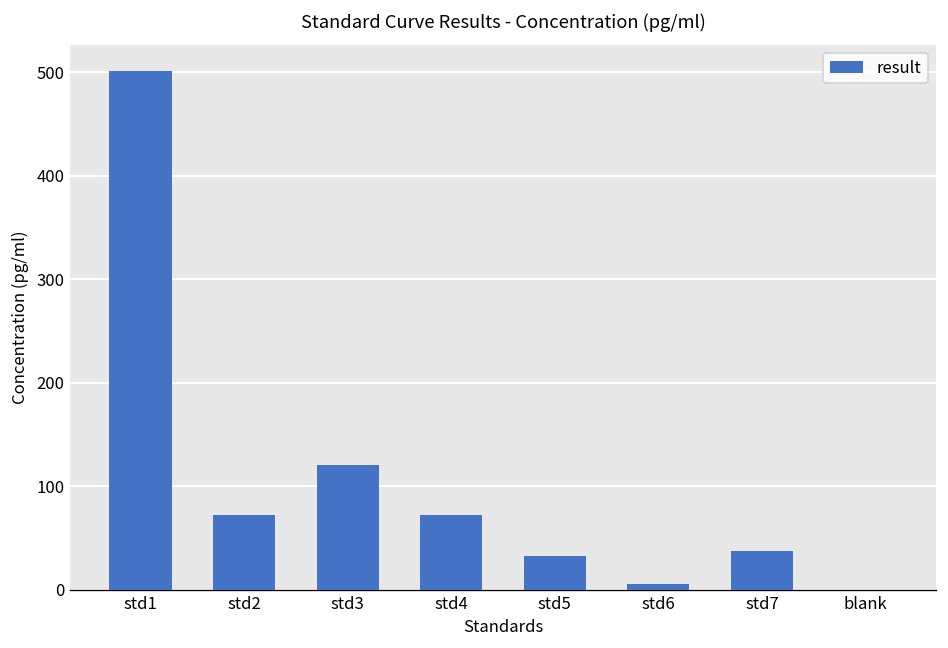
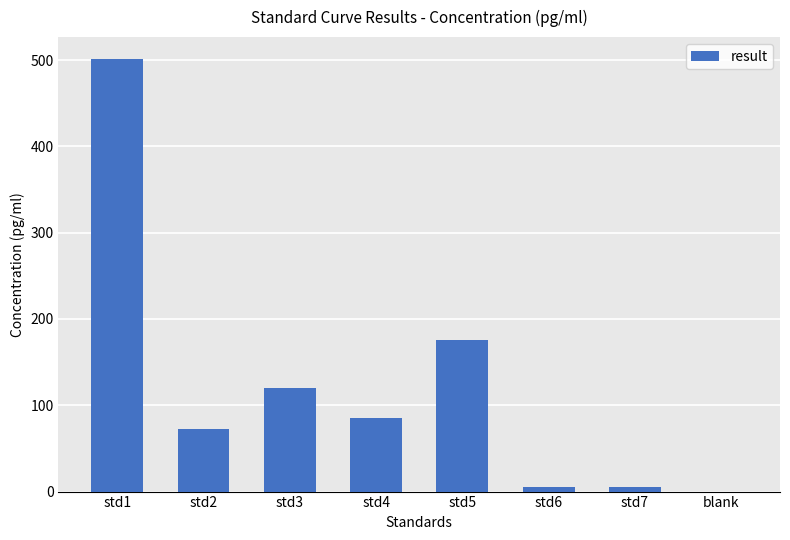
std4: 70 -> 80
std5: 30 -> 180
std7: 40 -> 10
